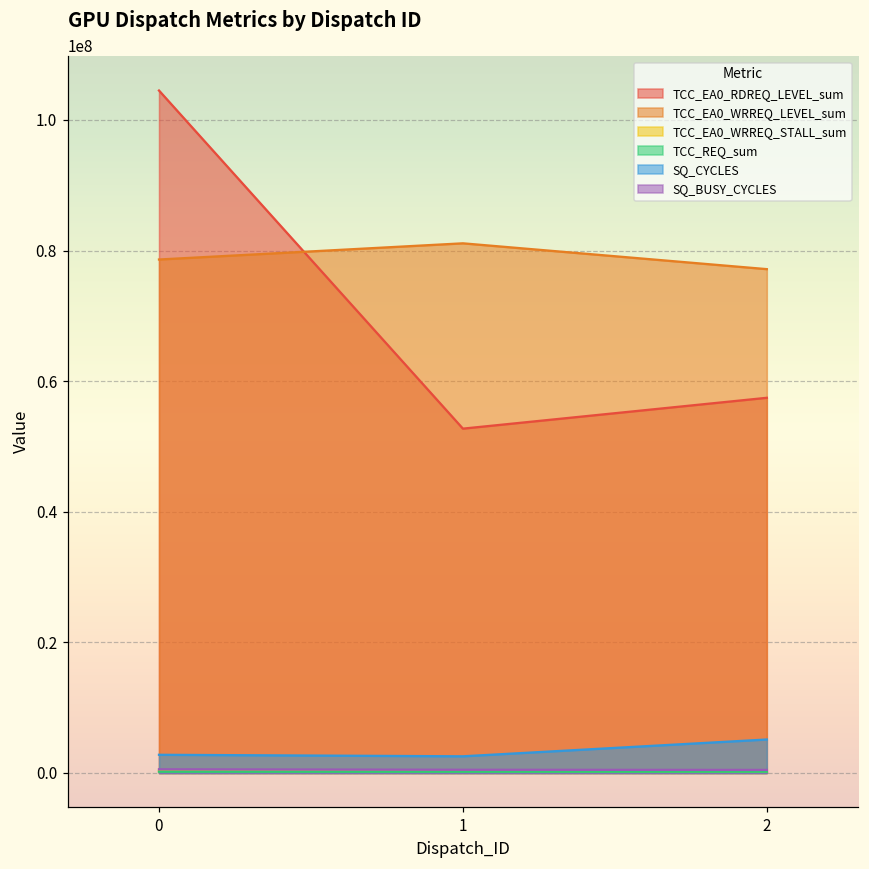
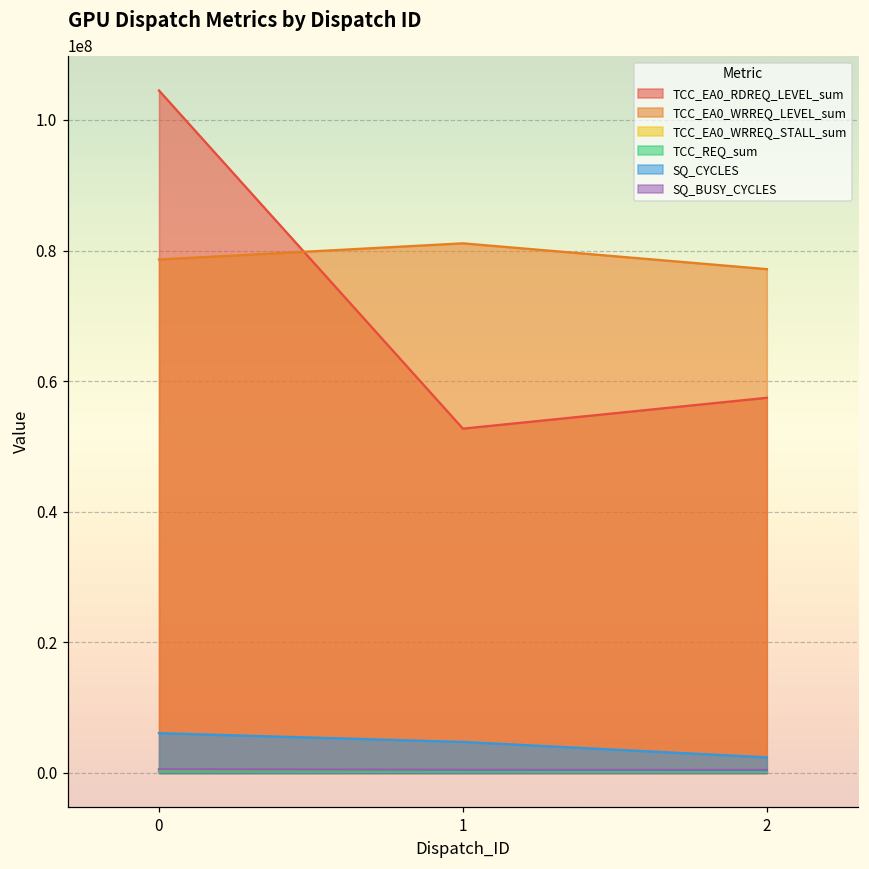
SQ_CYCLES, 0: 3000000 -> 6000000
SQ_CYCLES, 1: 3000000 -> 5000000
SQ_CYCLES, 2: 5000000 -> 2000000
